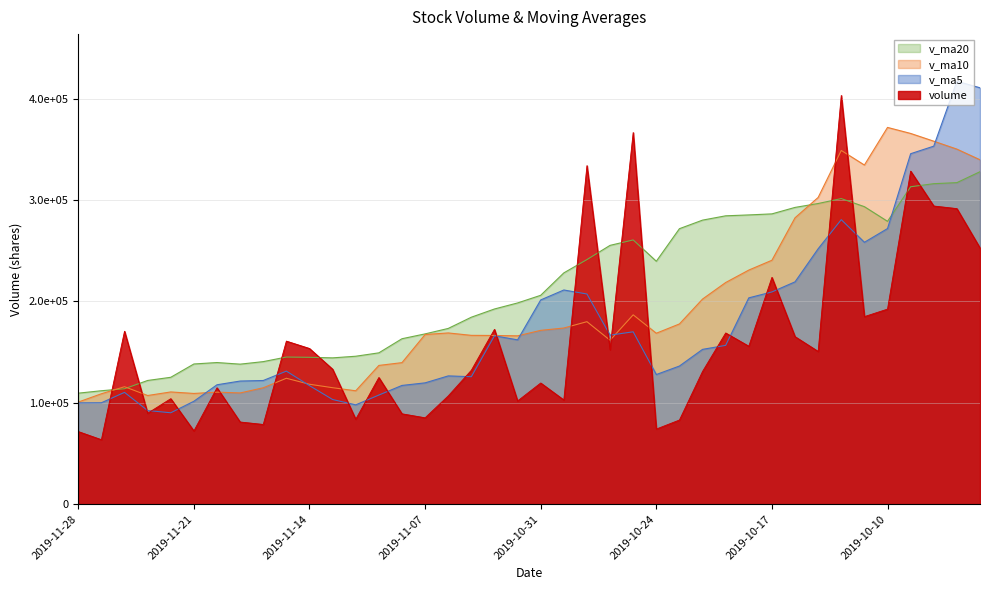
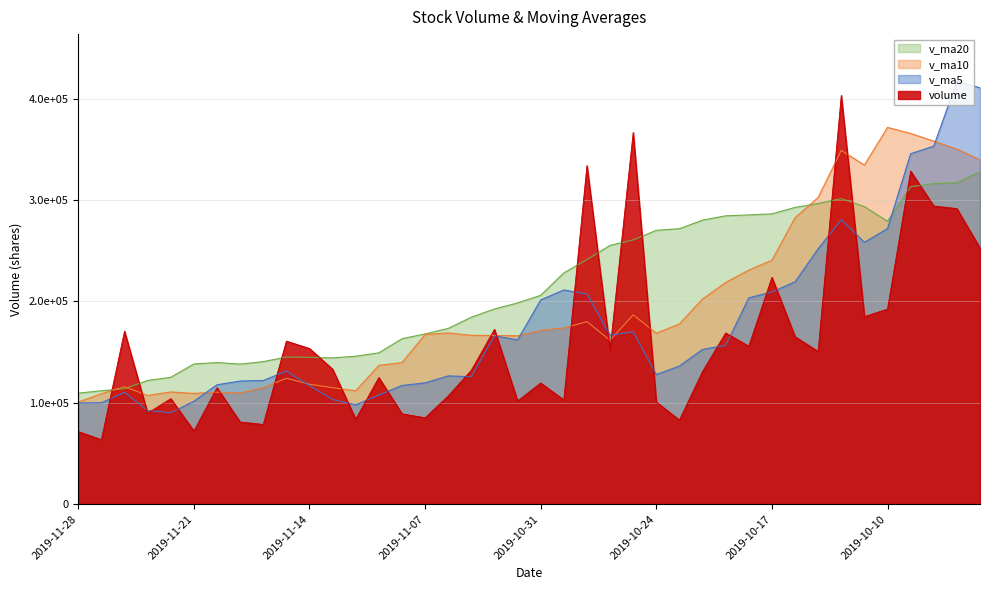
v_ma20, 2019-10-24: 240000 -> 270000
volume, 2019-10-24: 74000 -> 101000
